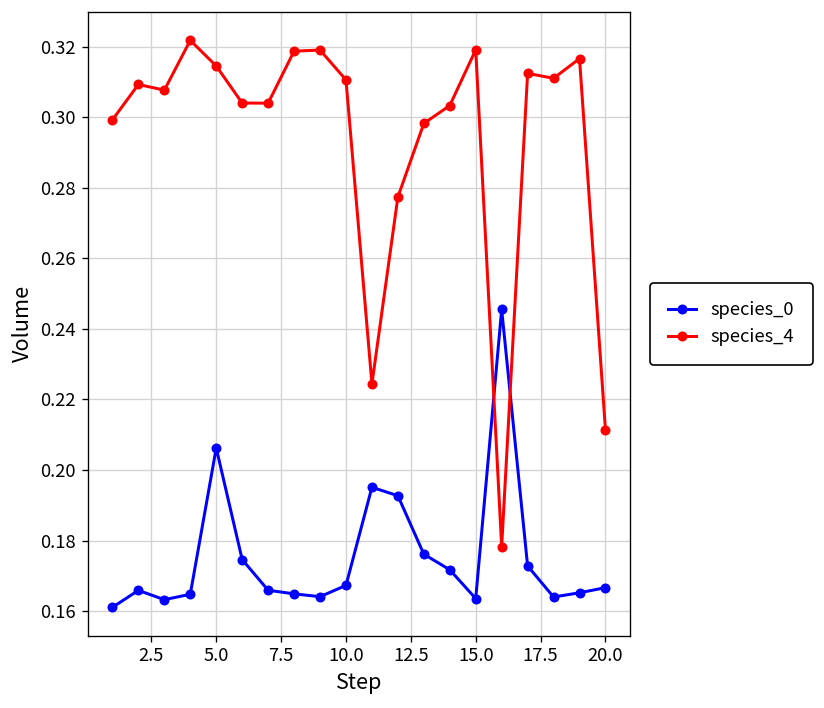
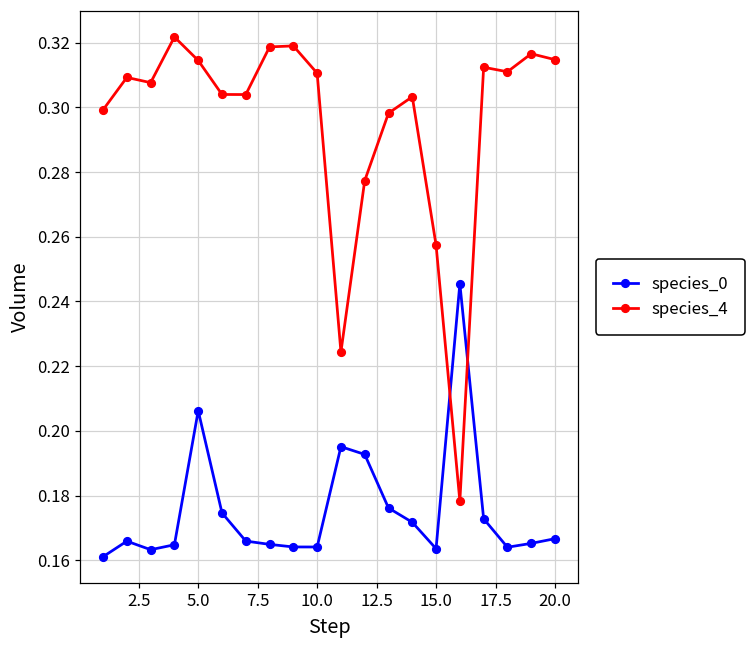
species_0, 10.0: 0.167 -> 0.164
species_4, 15.0: 0.319 -> 0.257
species_4, 20.0: 0.211 -> 0.315
